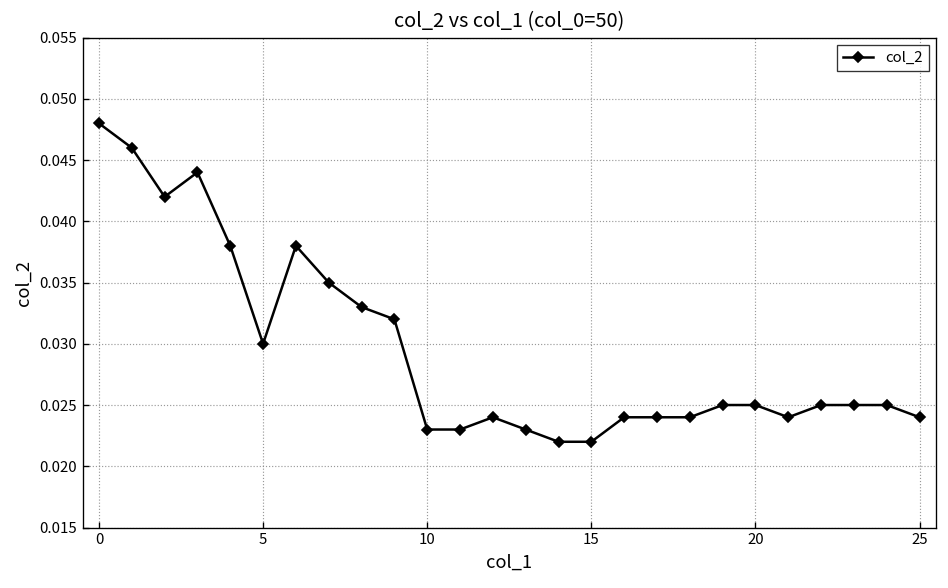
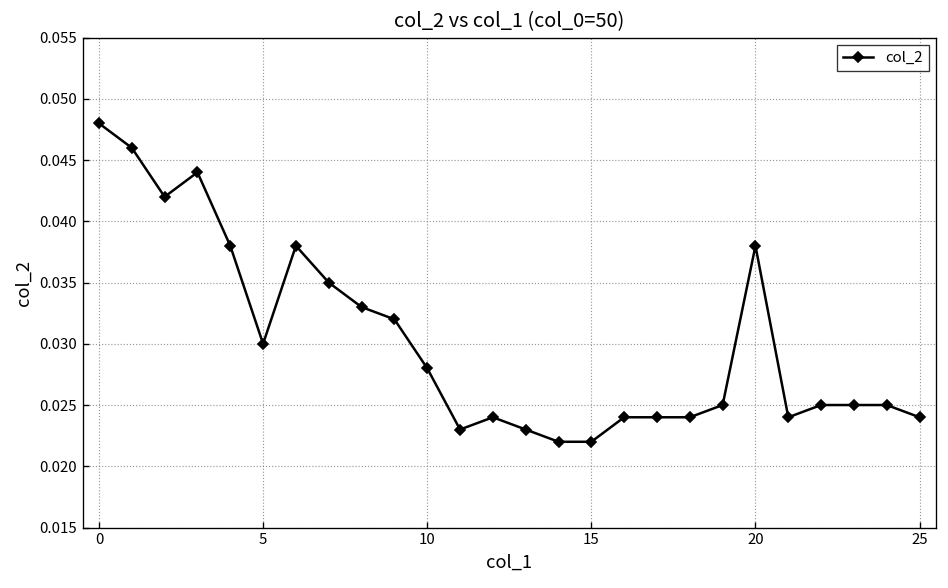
10: 0.023 -> 0.028
20: 0.025 -> 0.038
